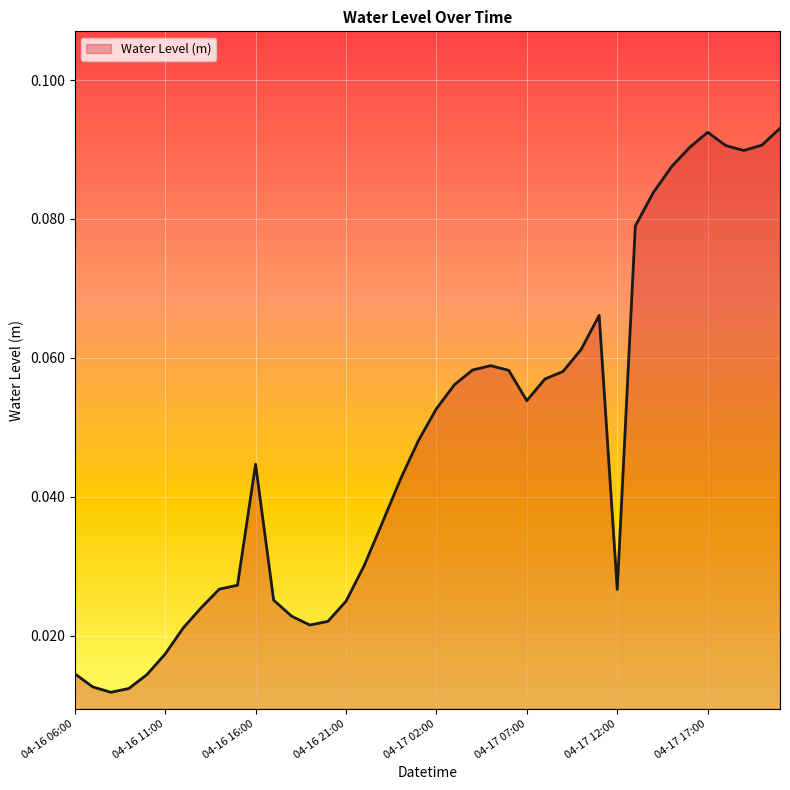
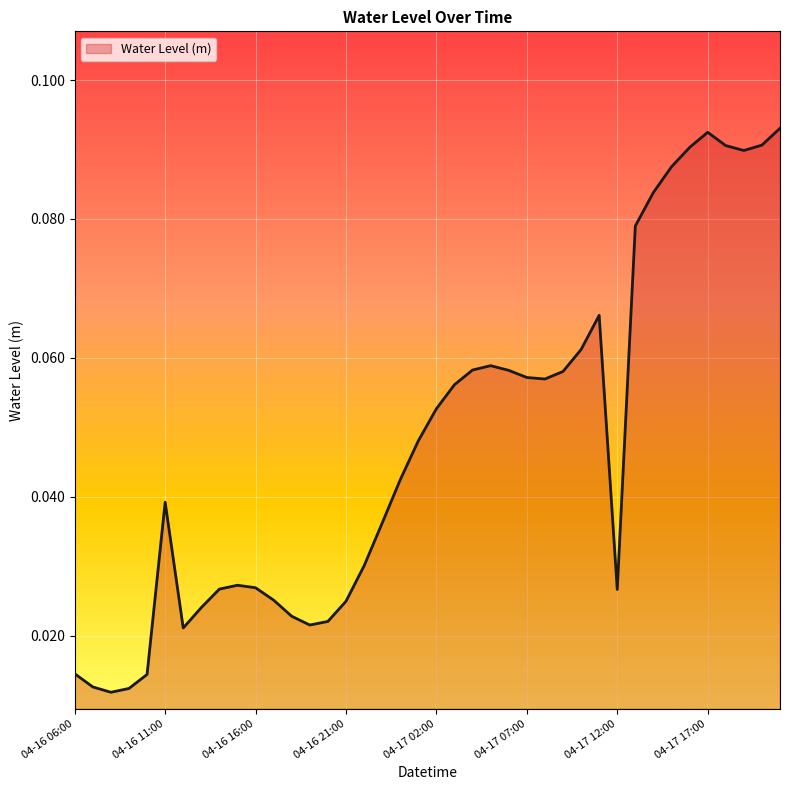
04-16 11:00: 0.017 -> 0.039
04-16 16:00: 0.045 -> 0.027
04-17 07:00: 0.054 -> 0.057
